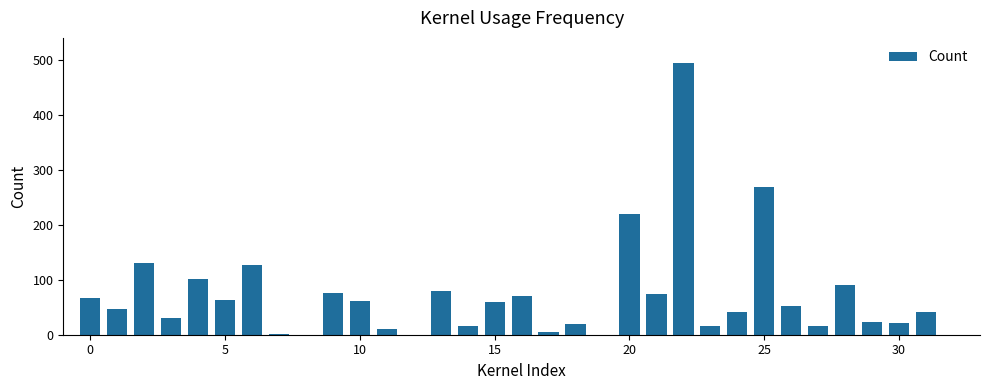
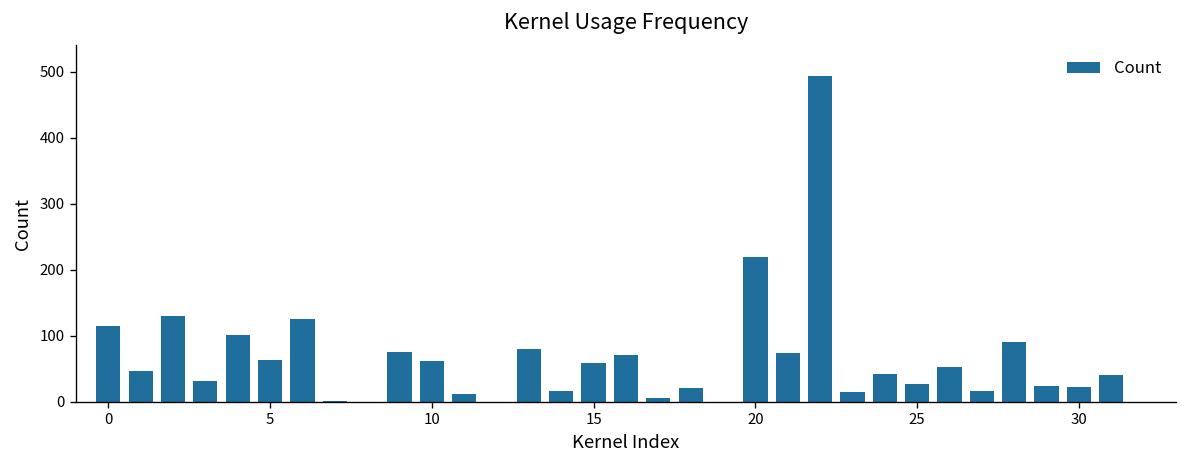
0: 70 -> 110
25: 270 -> 30
